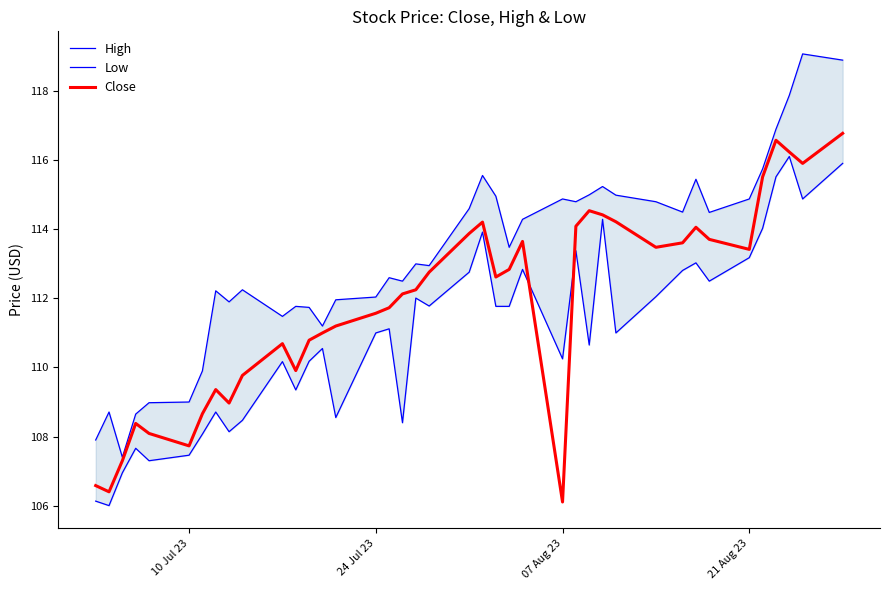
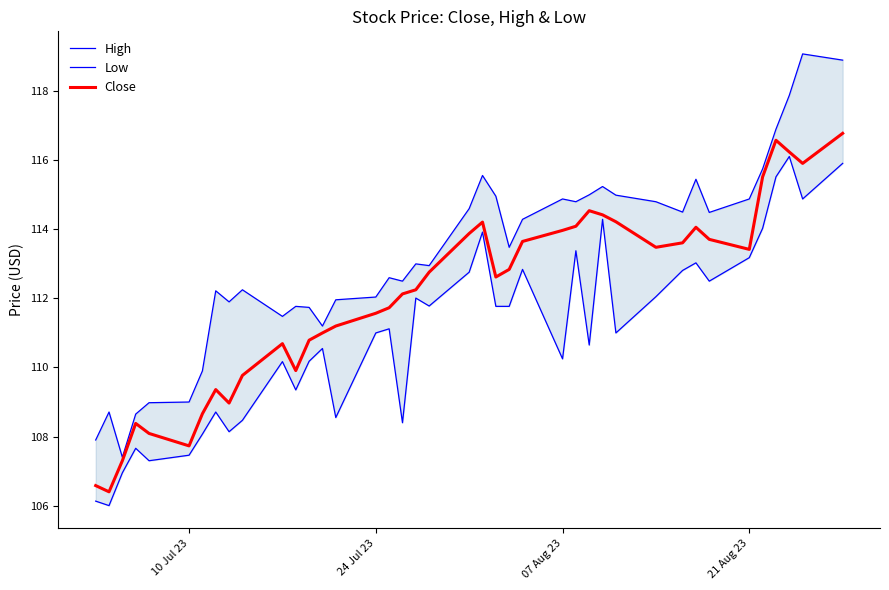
Close, 07 Aug 23: 106.1 -> 114.0
